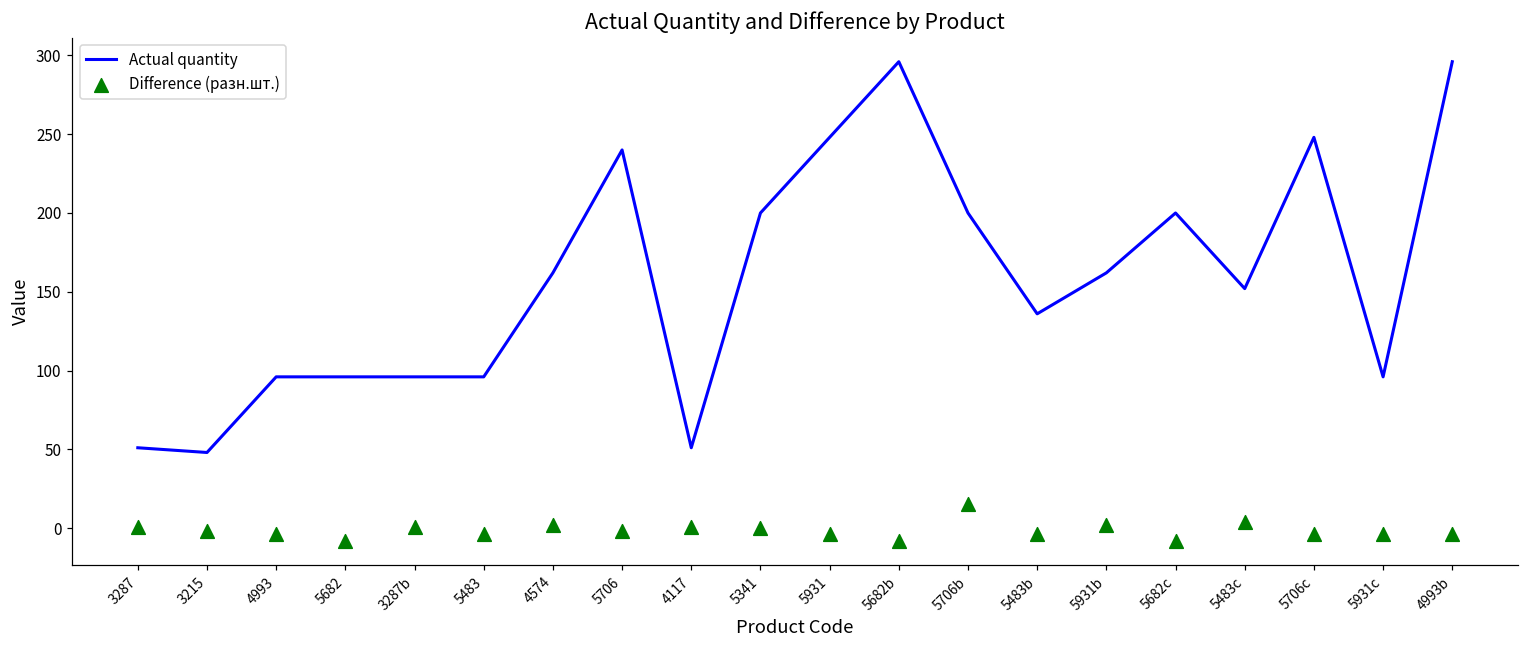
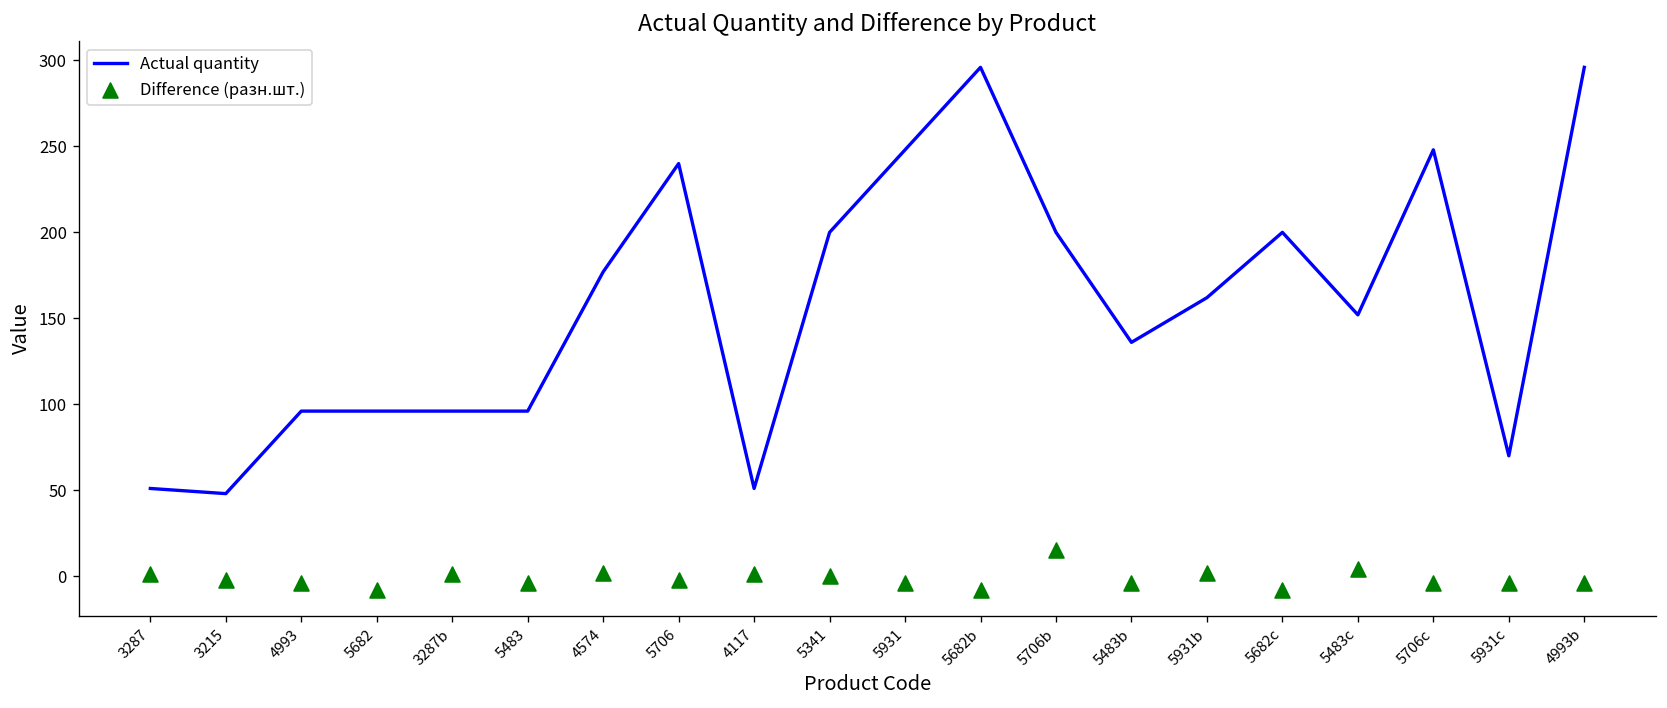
Actual quantity, 4574: 162 -> 177
Actual quantity, 5931c: 96 -> 70
